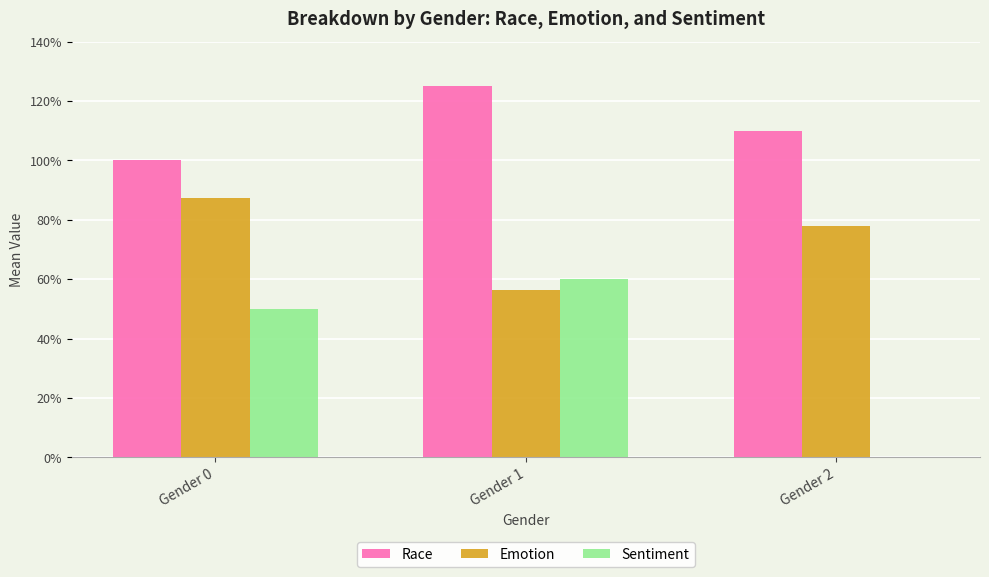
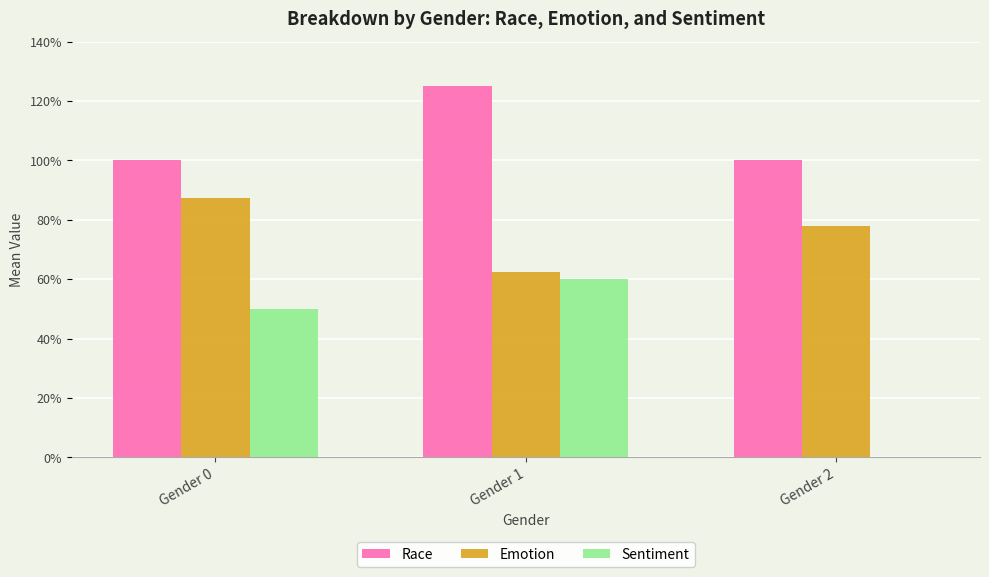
Emotion, Gender 1: 56% -> 63%
Race, Gender 2: 110% -> 100%
